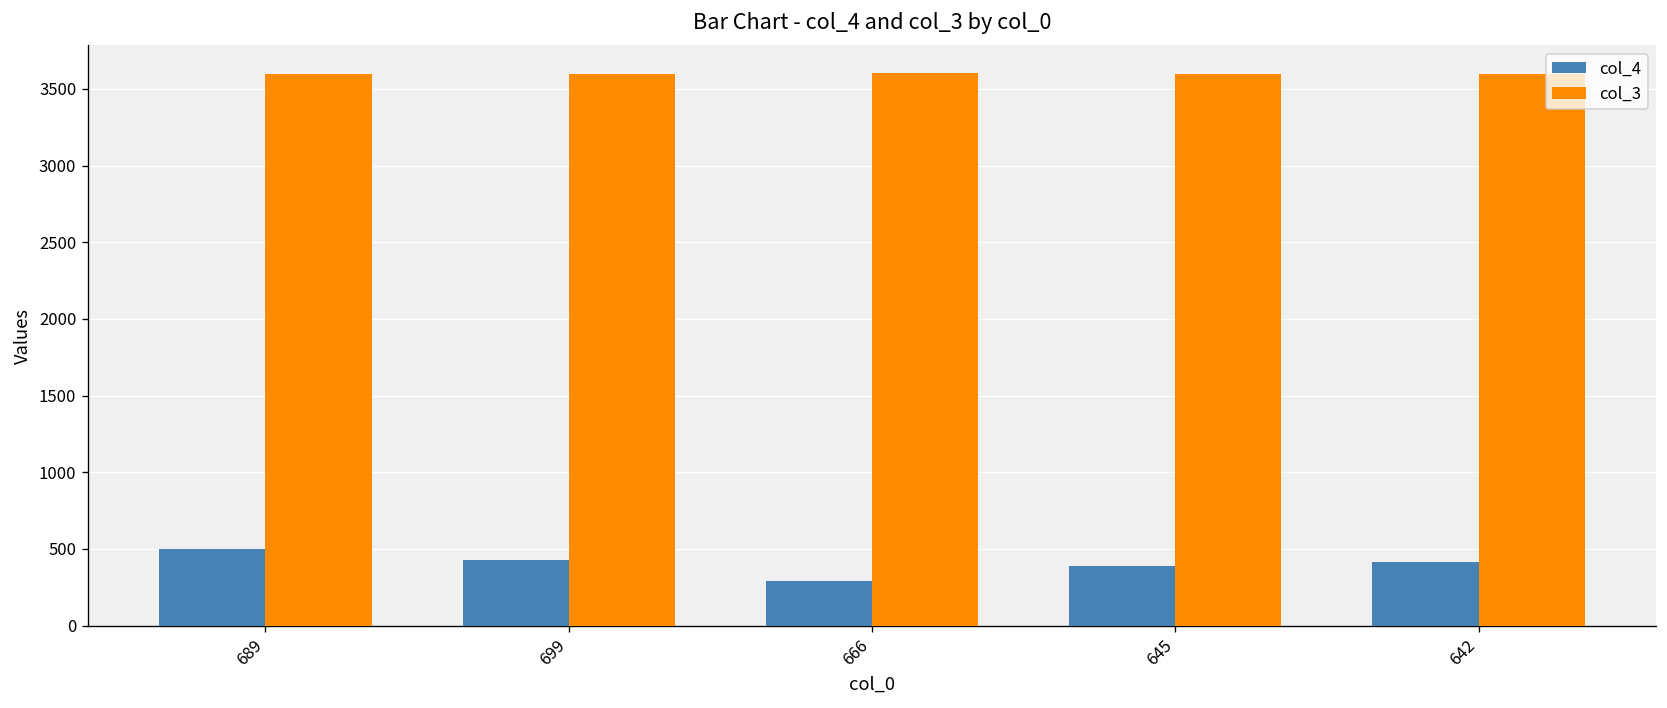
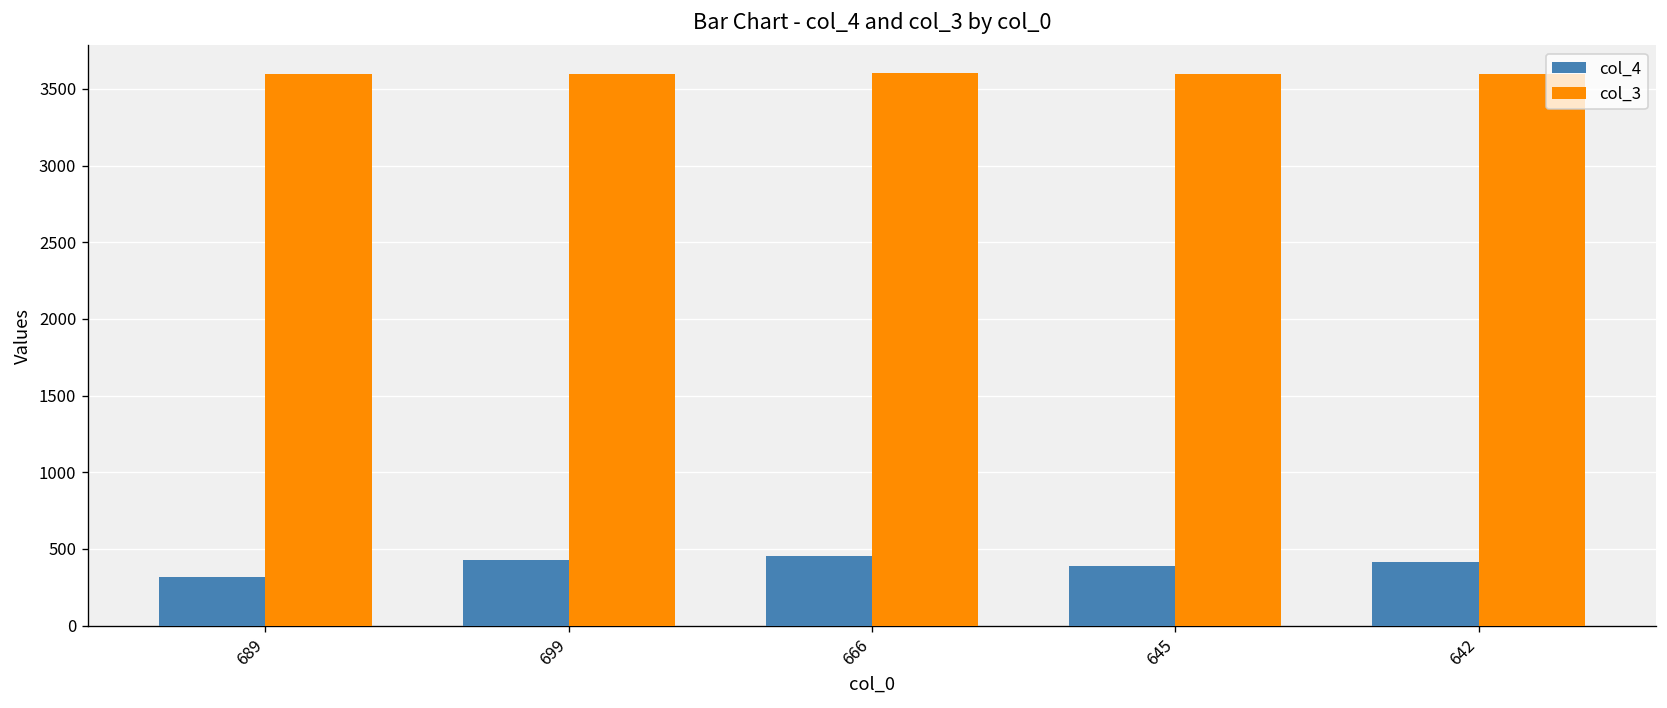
col_4, 689: 500 -> 320
col_4, 666: 290 -> 450
